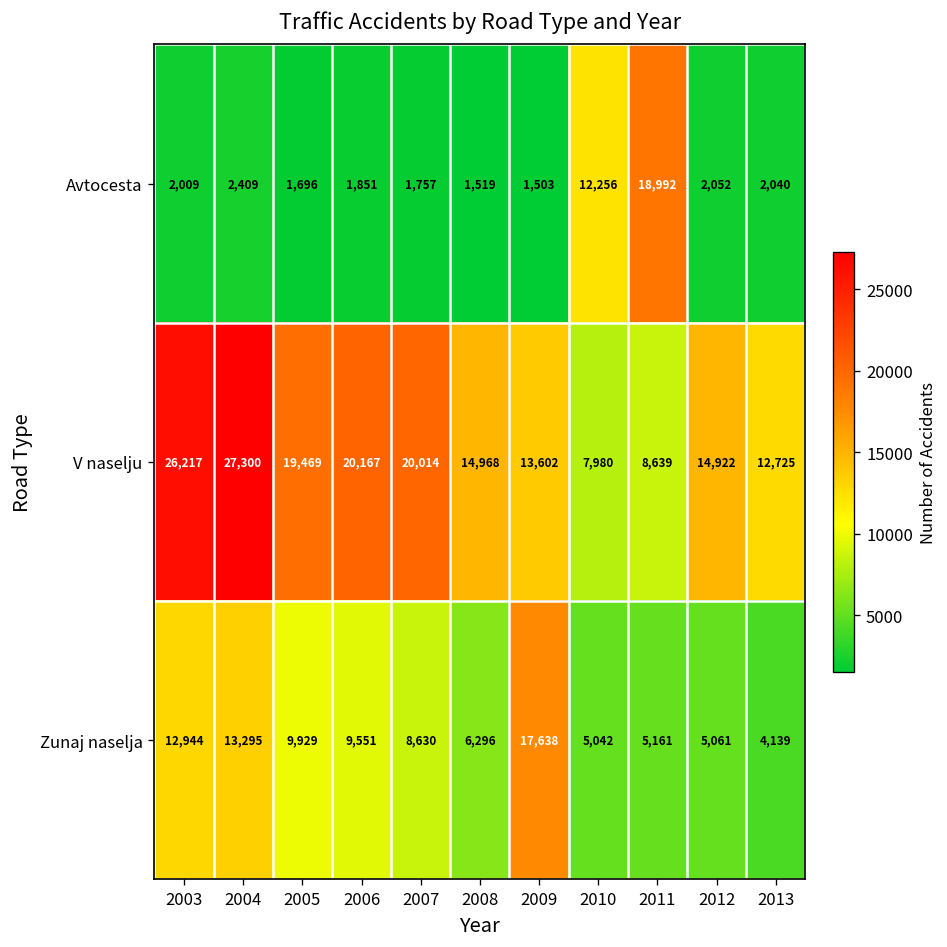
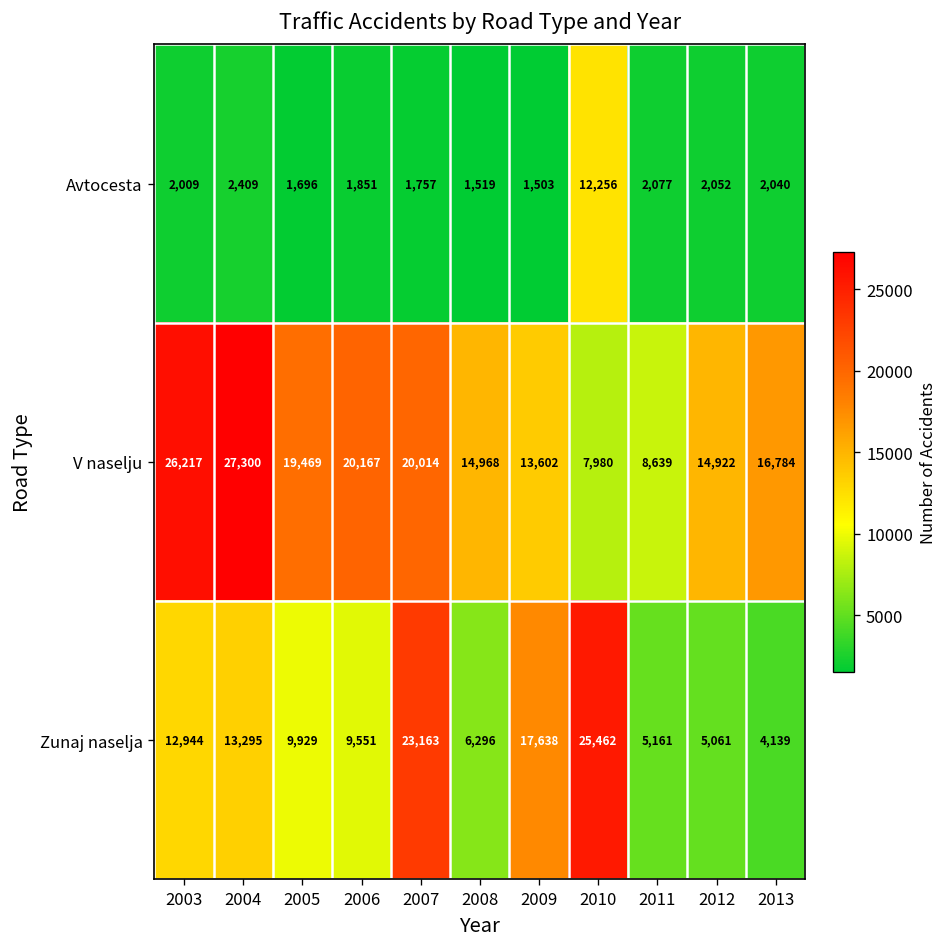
Avtocesta, 2011: 18,992 -> 2,077
V naselju, 2013: 12,725 -> 16,784
Zunaj naselja, 2007: 8,630 -> 23,163
Zunaj naselja, 2010: 5,042 -> 25,462
